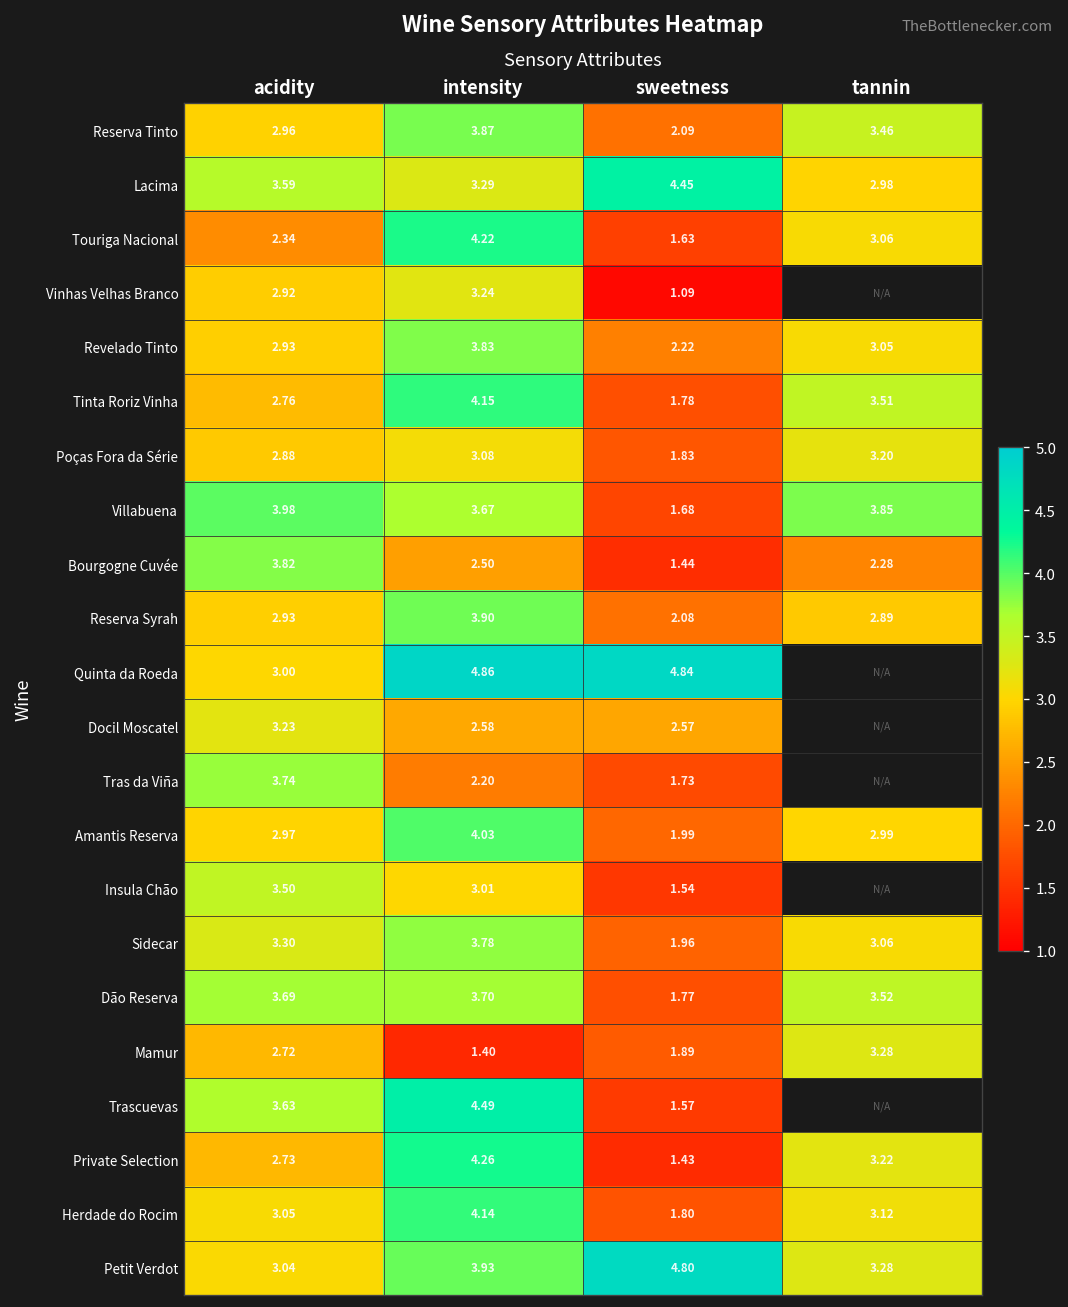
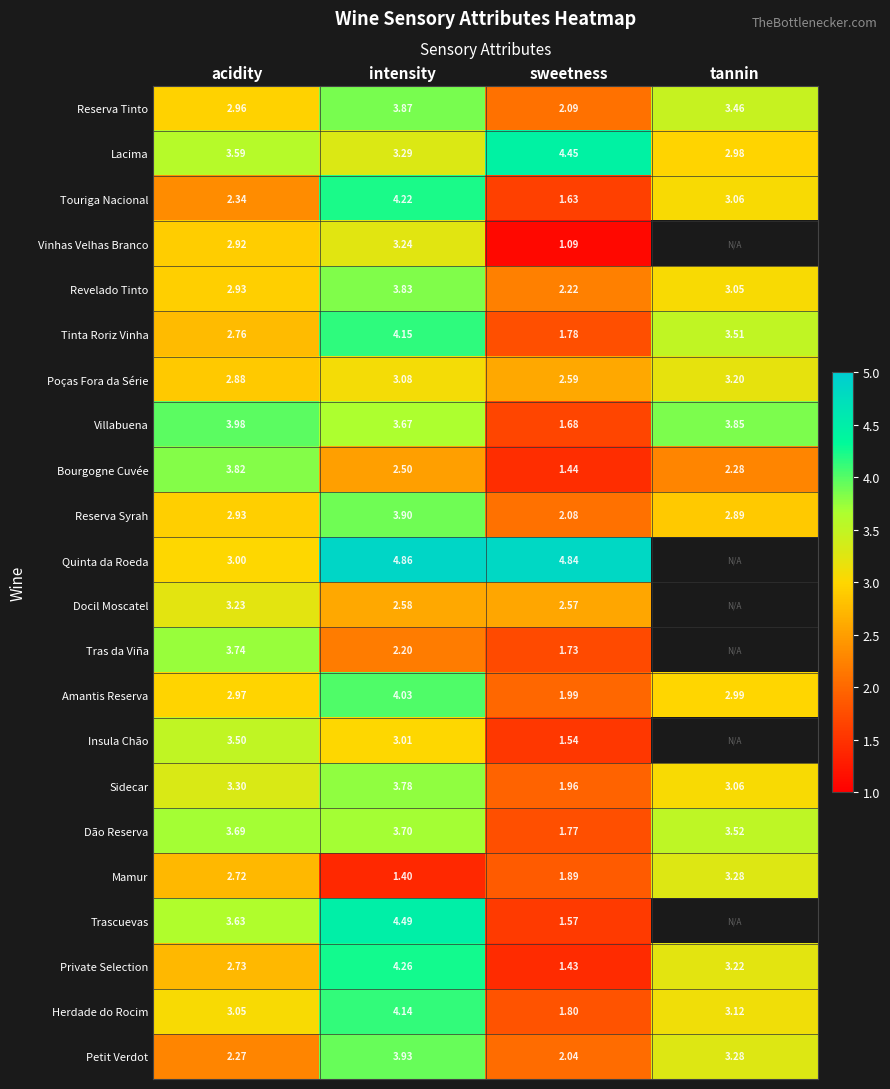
Poças Fora da Série, sweetness: 1.83 -> 2.59
Petit Verdot, acidity: 3.04 -> 2.27
Petit Verdot, sweetness: 4.80 -> 2.04
